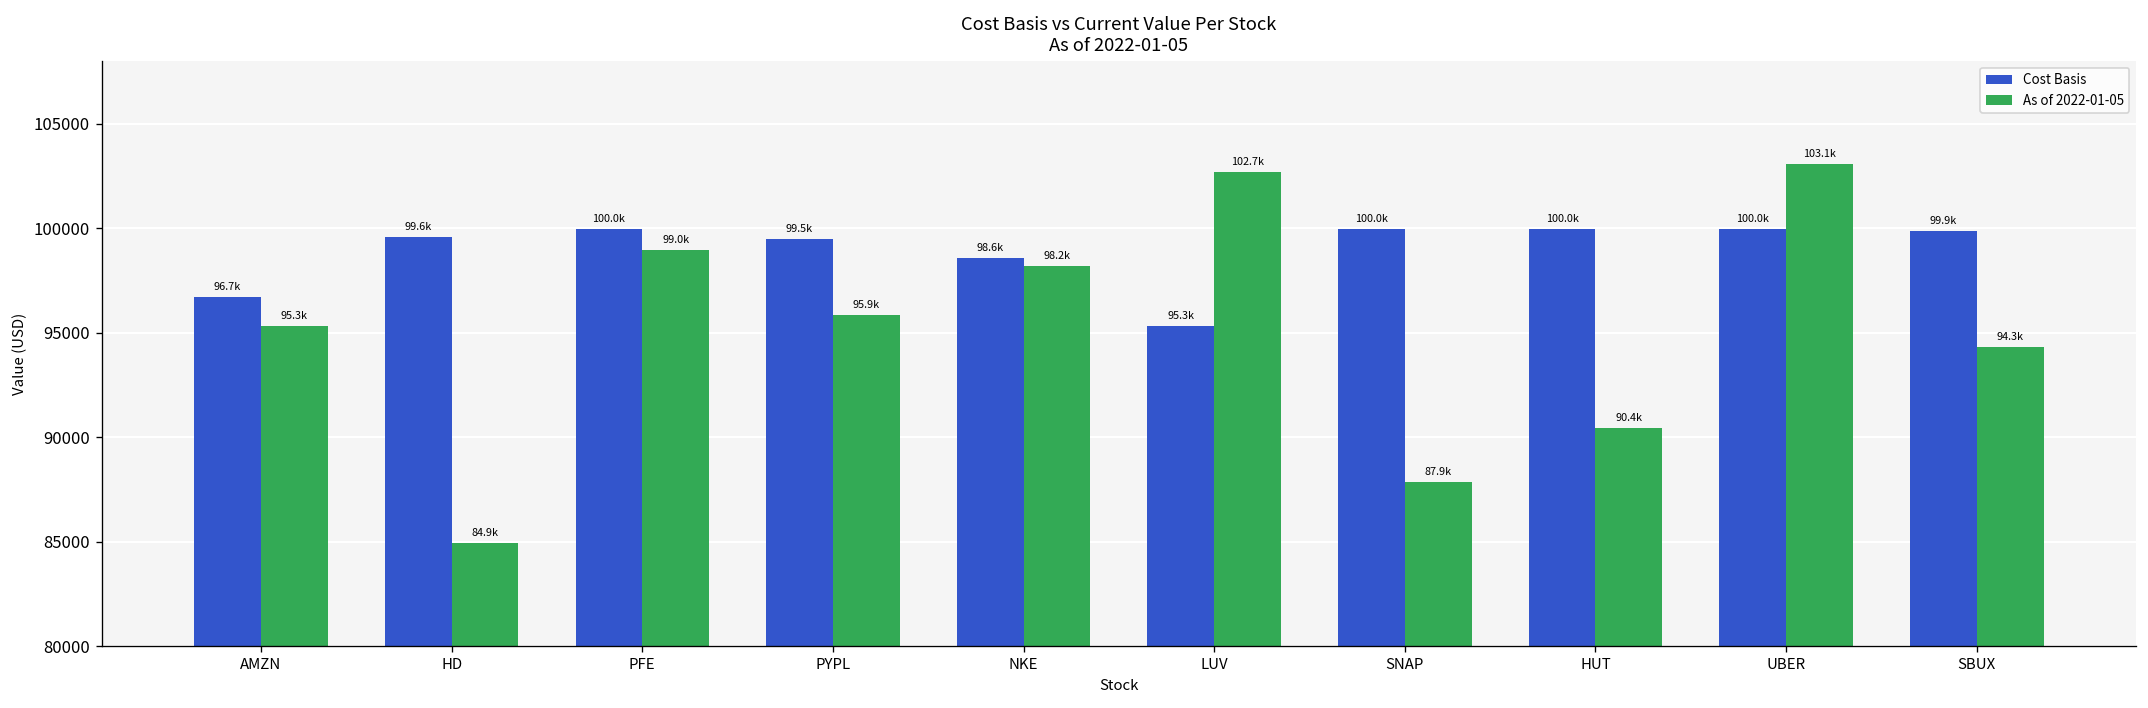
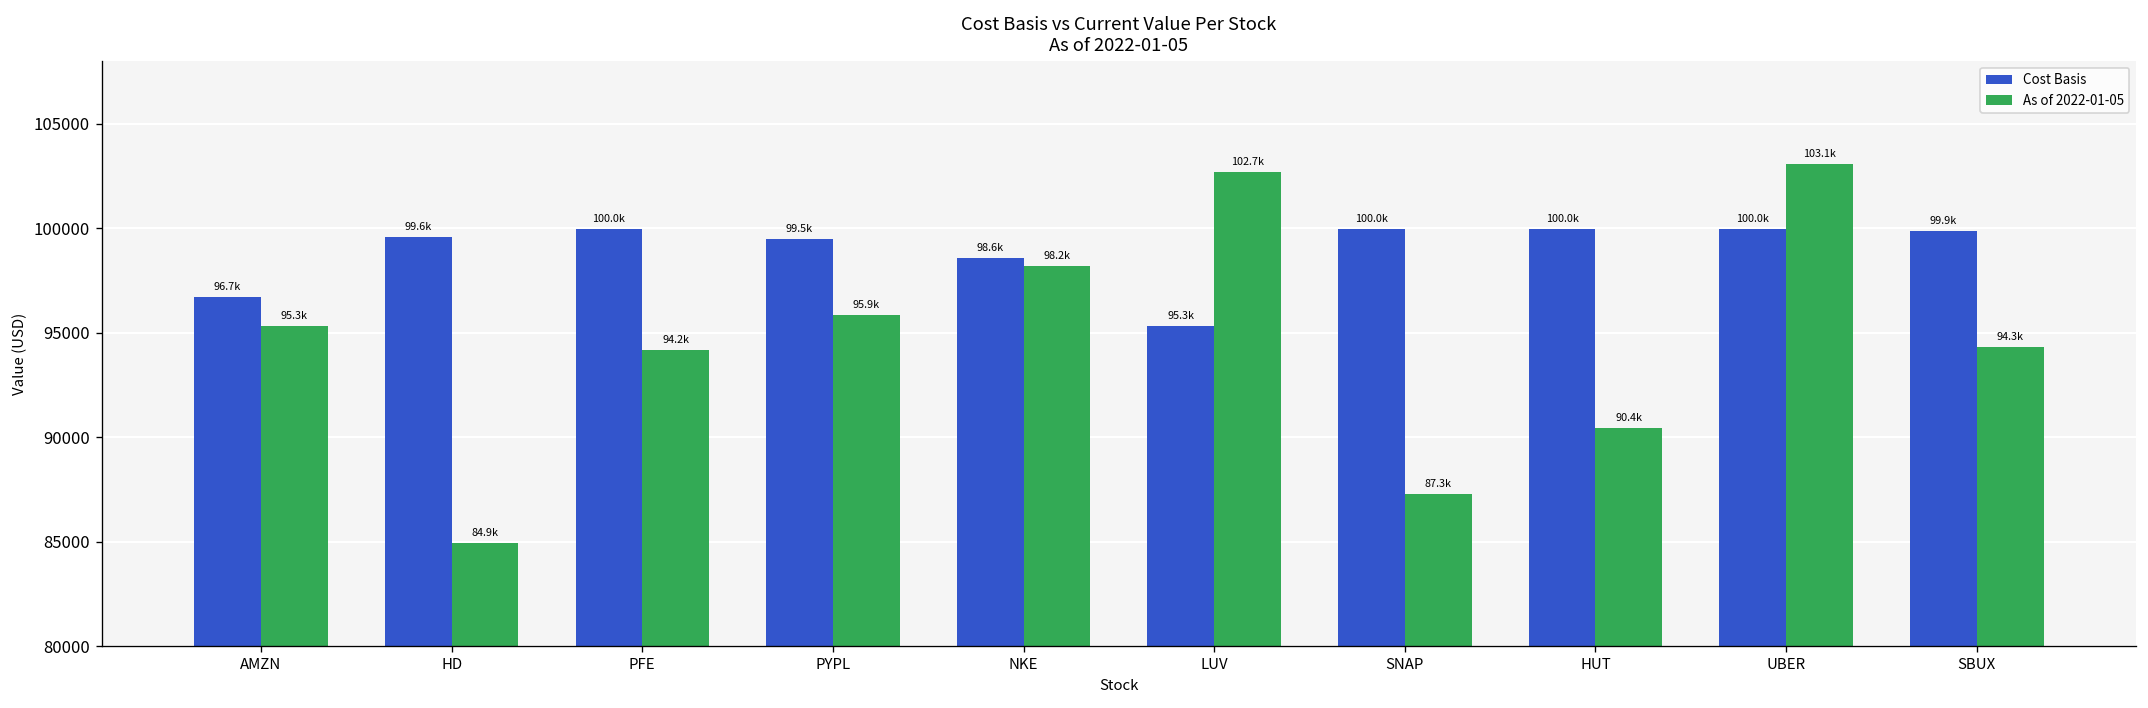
As of 2022-01-05, PFE: 99.0k -> 94.2k
As of 2022-01-05, SNAP: 87.9k -> 87.3k
